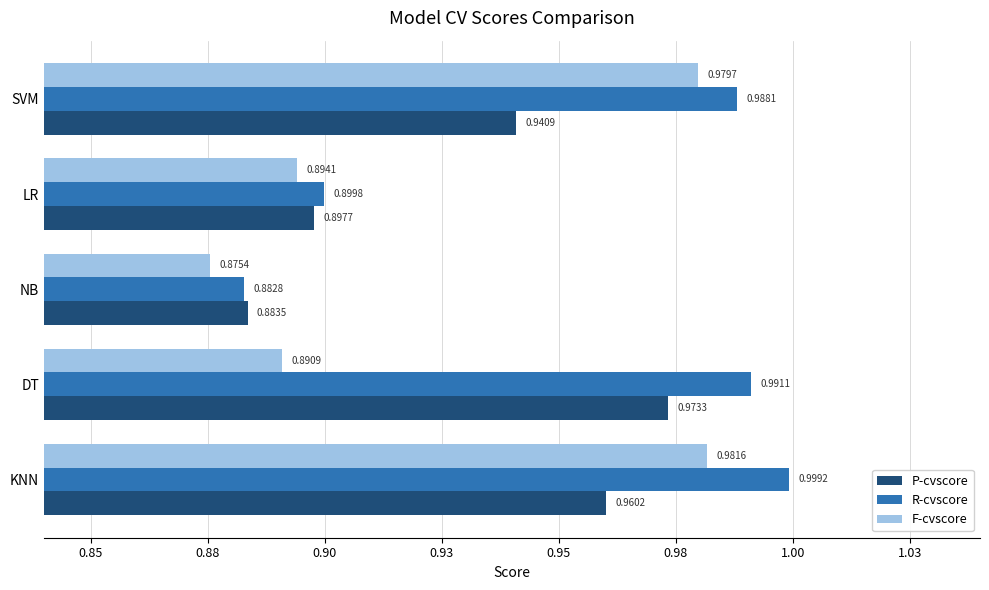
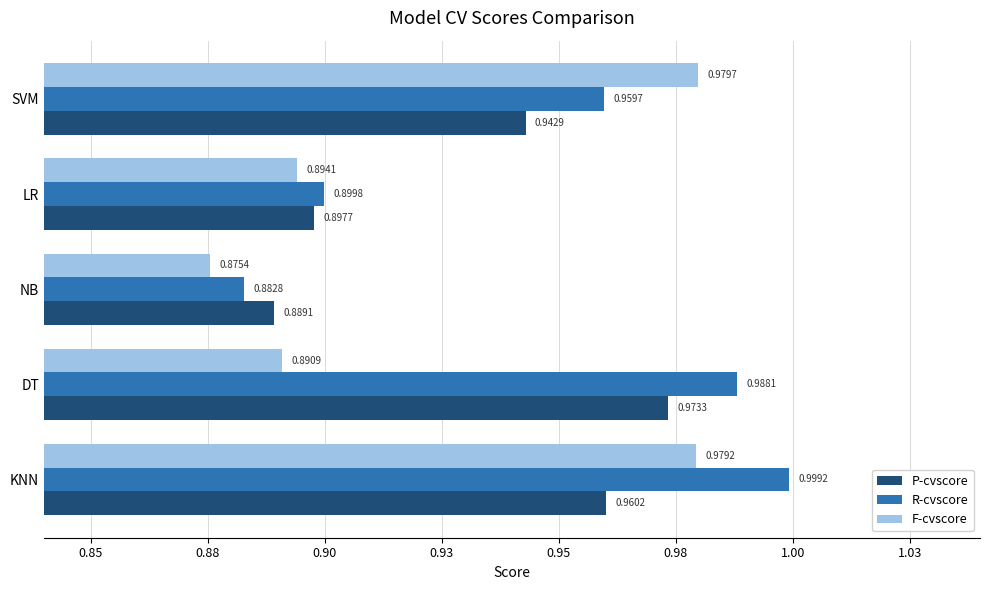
R-cvscore, SVM: 0.9881 -> 0.9597
P-cvscore, SVM: 0.9409 -> 0.9429
P-cvscore, NB: 0.8835 -> 0.8891
R-cvscore, DT: 0.9911 -> 0.9881
F-cvscore, KNN: 0.9816 -> 0.9792
